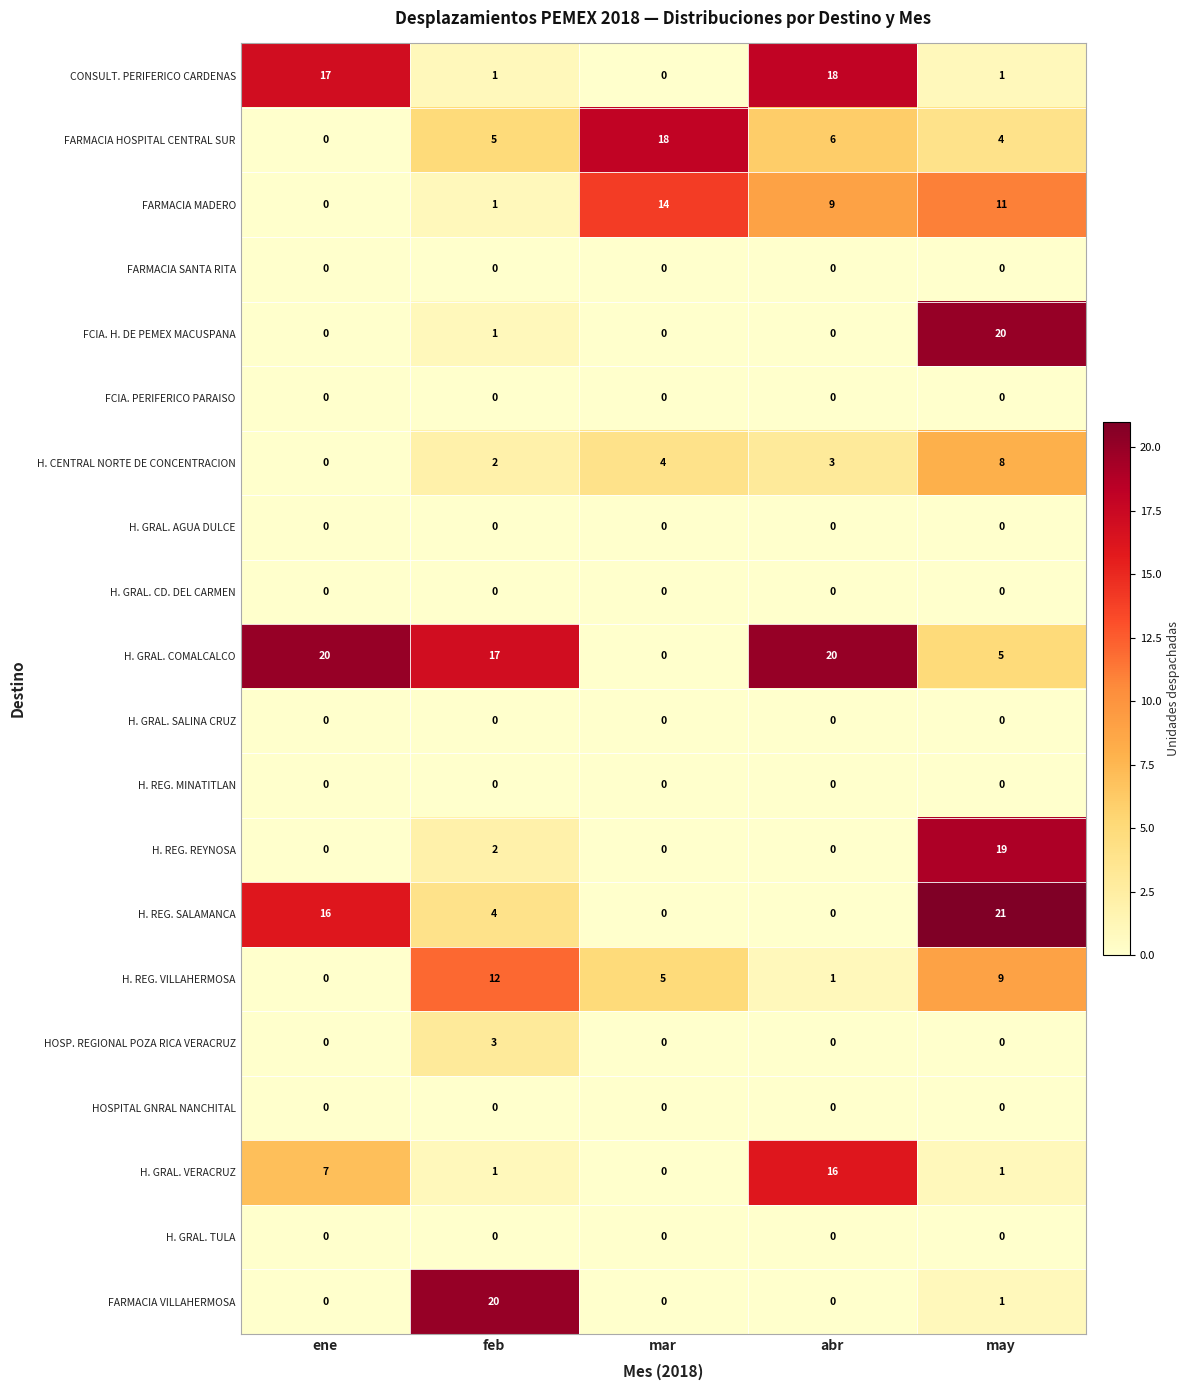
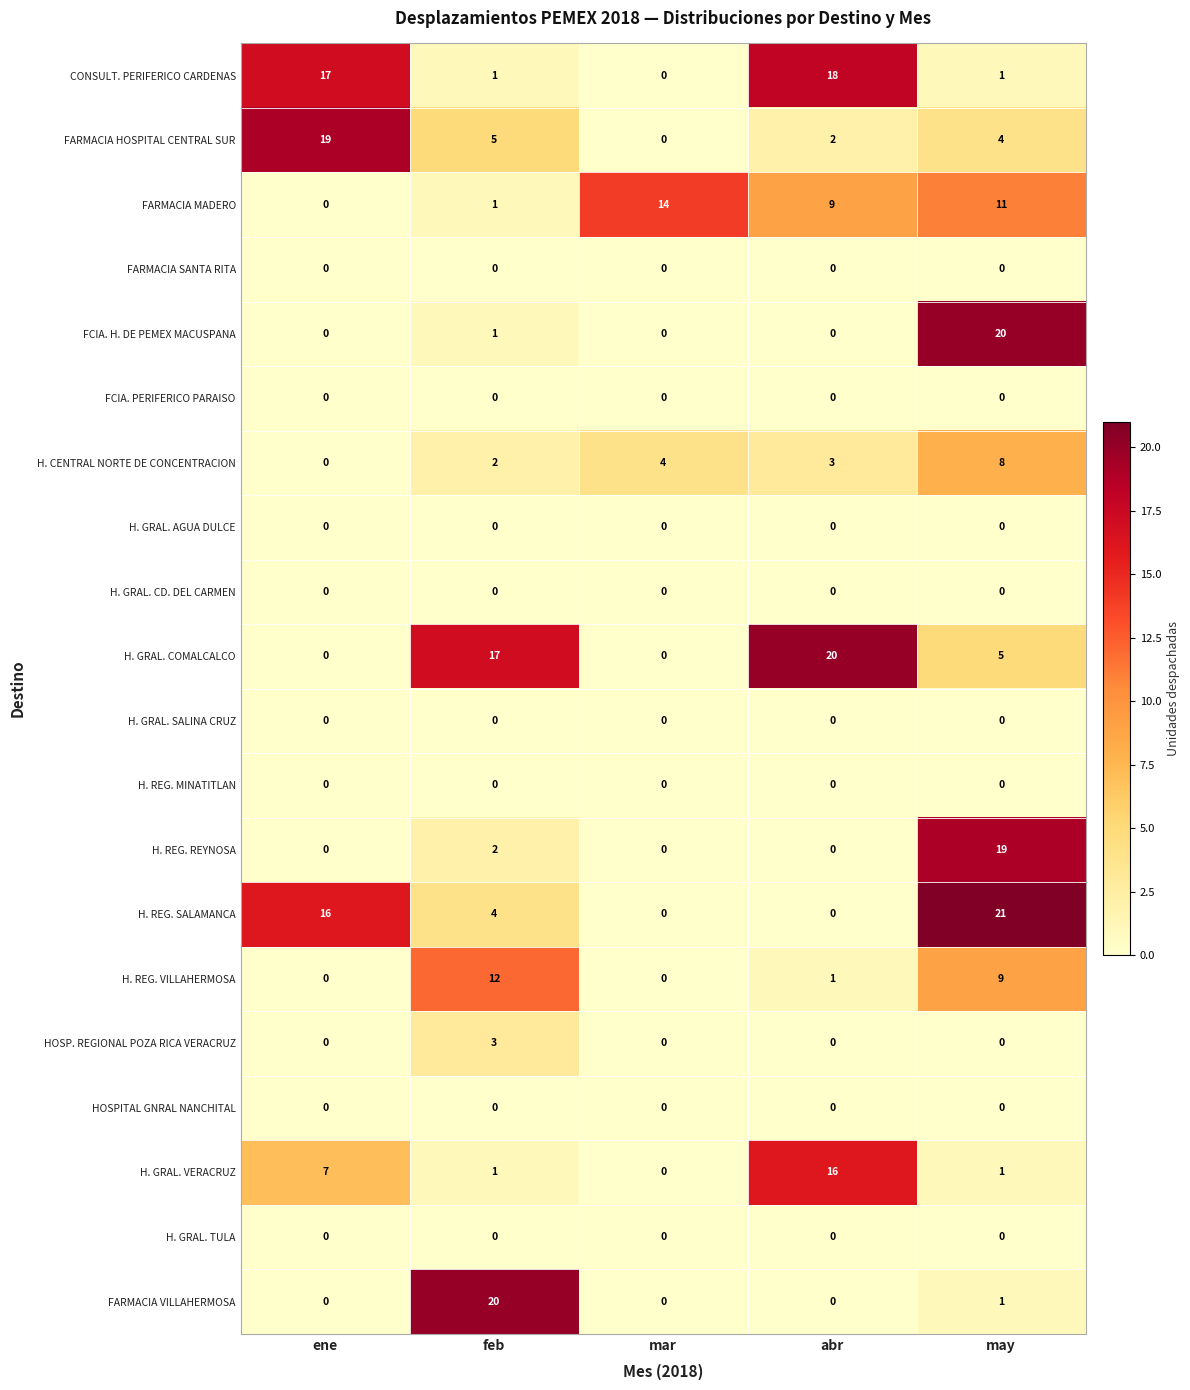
FARMACIA HOSPITAL CENTRAL SUR, ene: 0 -> 19
FARMACIA HOSPITAL CENTRAL SUR, mar: 18 -> 0
FARMACIA HOSPITAL CENTRAL SUR, abr: 6 -> 2
H. GRAL. COMALCALCO, ene: 20 -> 0
H. REG. VILLAHERMOSA, mar: 5 -> 0
